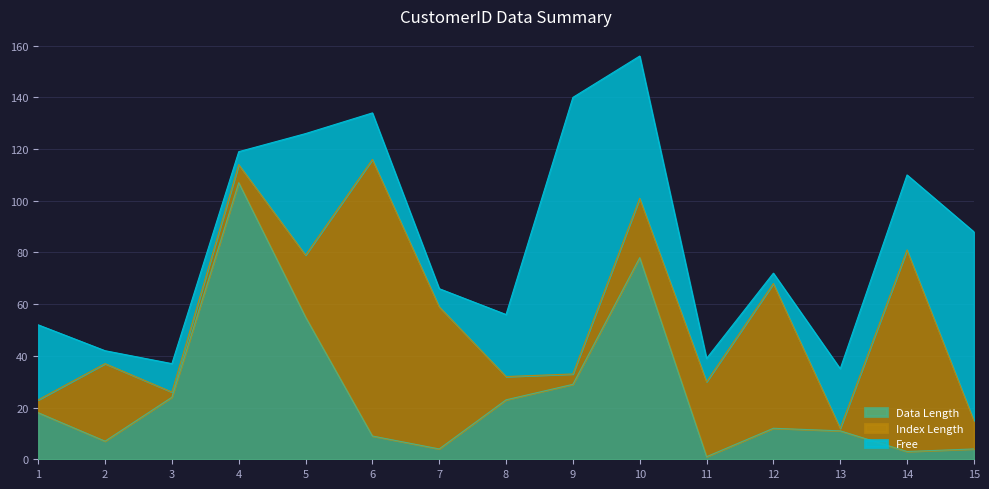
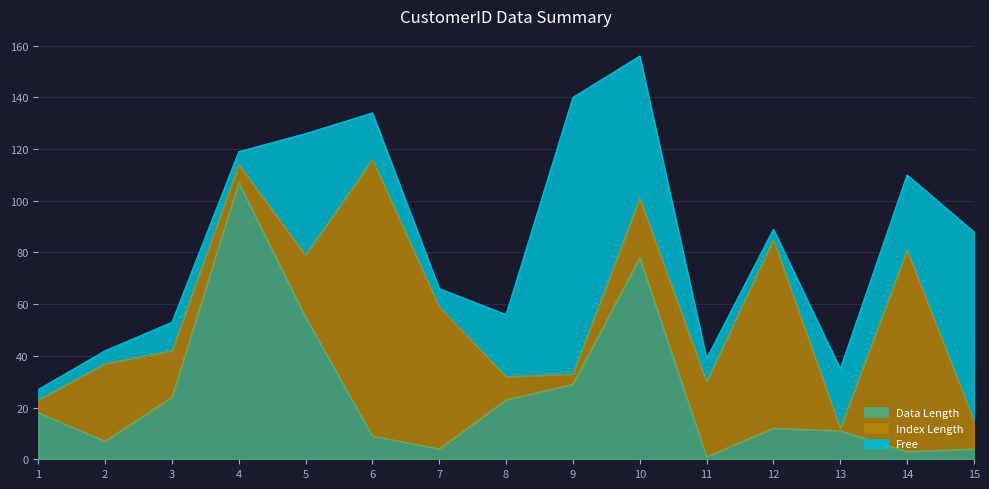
Free, 1: 29 -> 4
Index Length, 3: 2 -> 18
Index Length, 12: 56 -> 73
